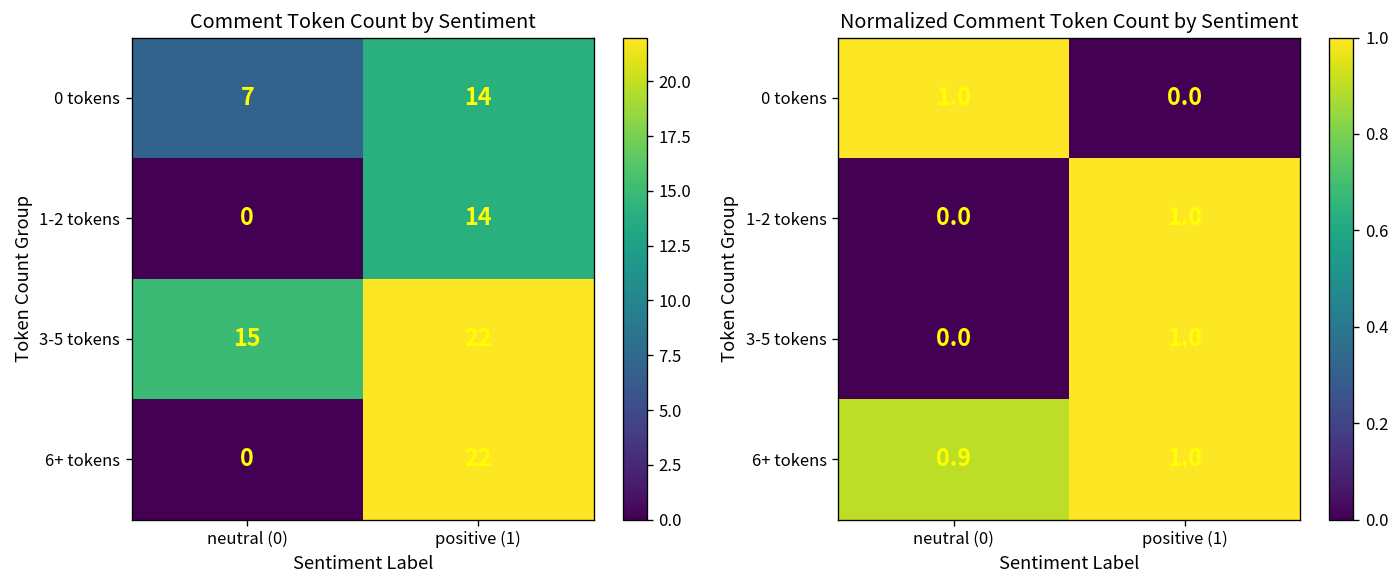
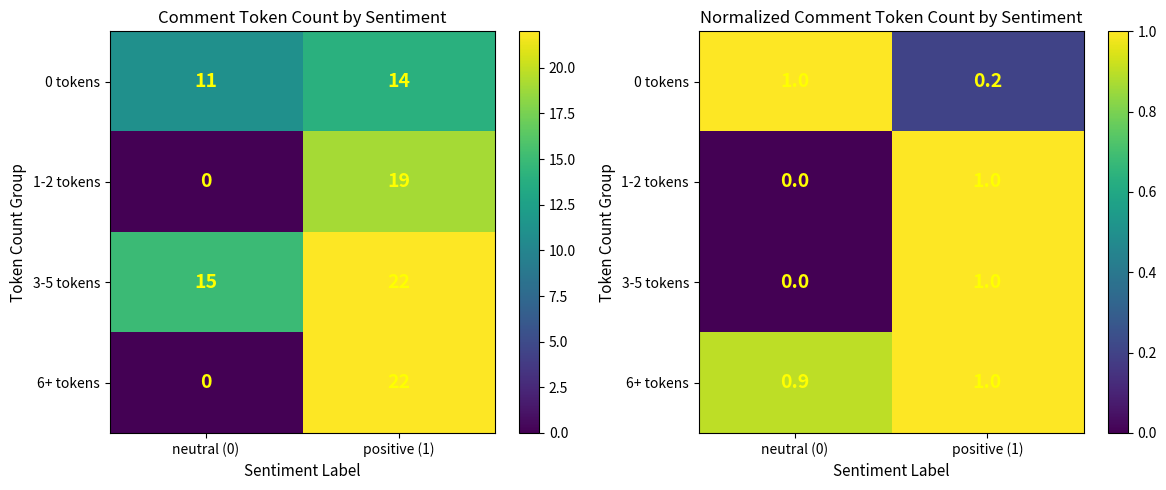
Comment Token Count by Sentiment, 0 tokens, neutral (0): 7 -> 11
Comment Token Count by Sentiment, 1-2 tokens, positive (1): 14 -> 19
Normalized Comment Token Count by Sentiment, 0 tokens, positive (1): 0.0 -> 0.2
